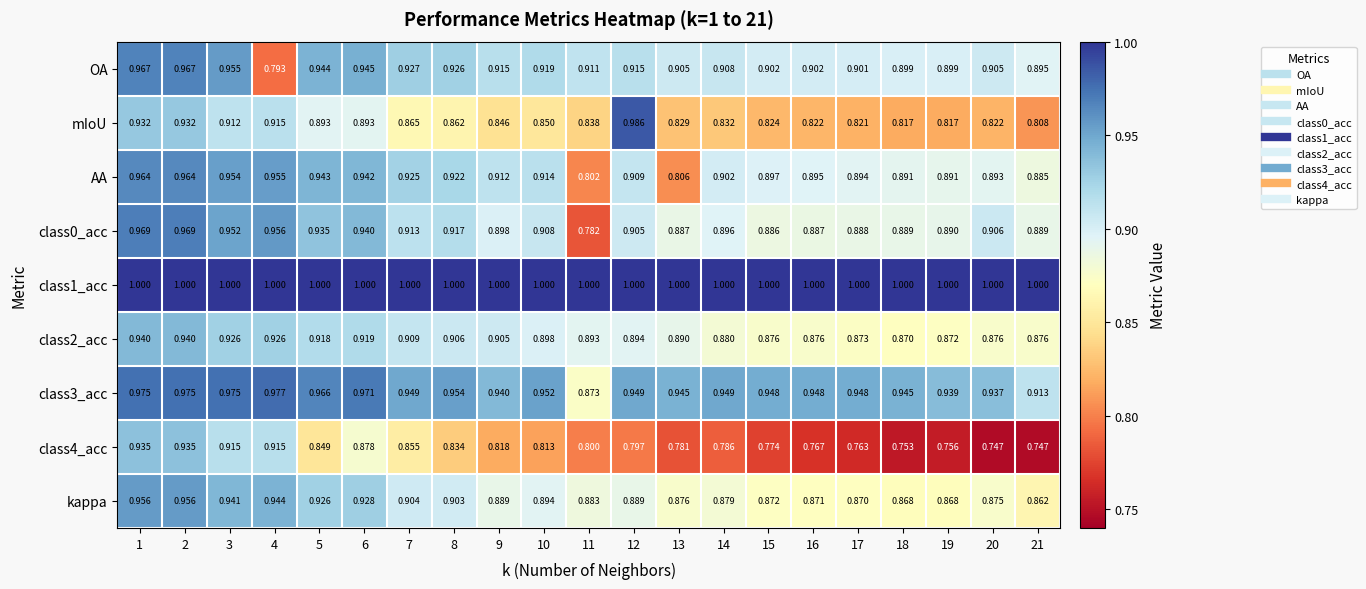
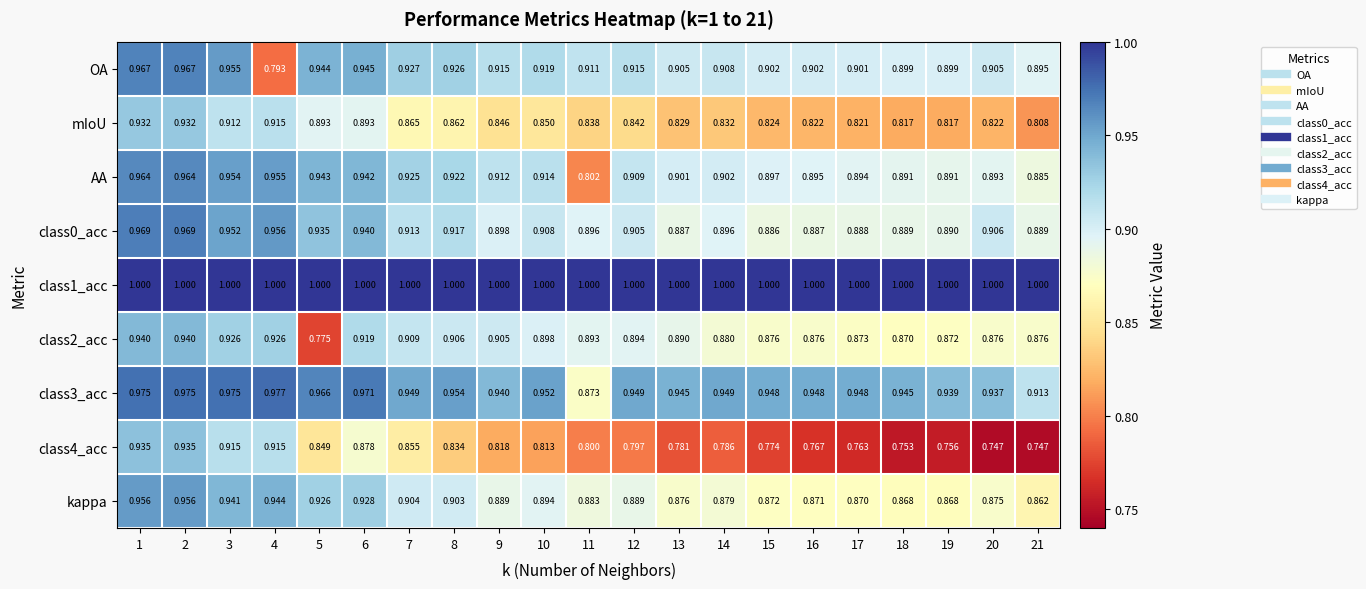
mIoU, 12: 0.986 -> 0.842
AA, 13: 0.806 -> 0.901
class0_acc, 11: 0.782 -> 0.896
class2_acc, 5: 0.918 -> 0.775
